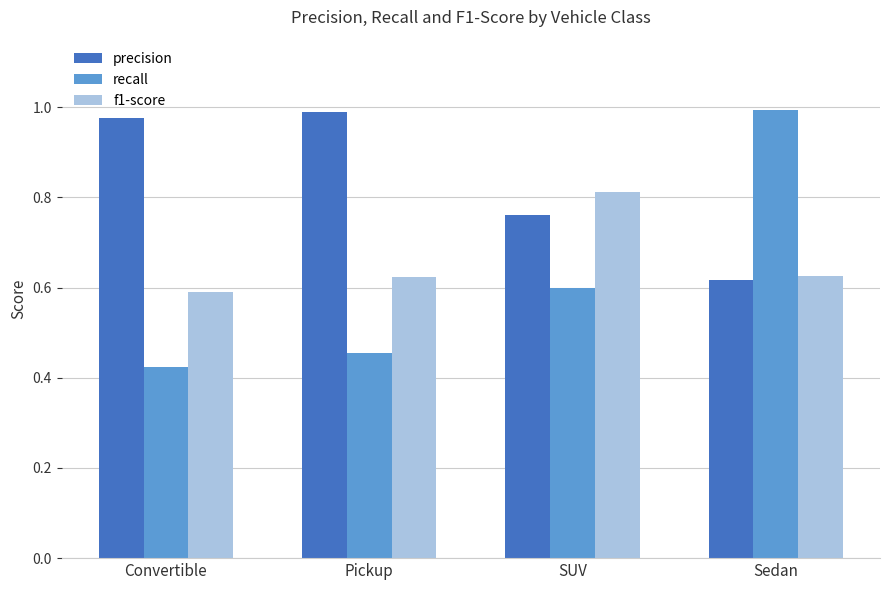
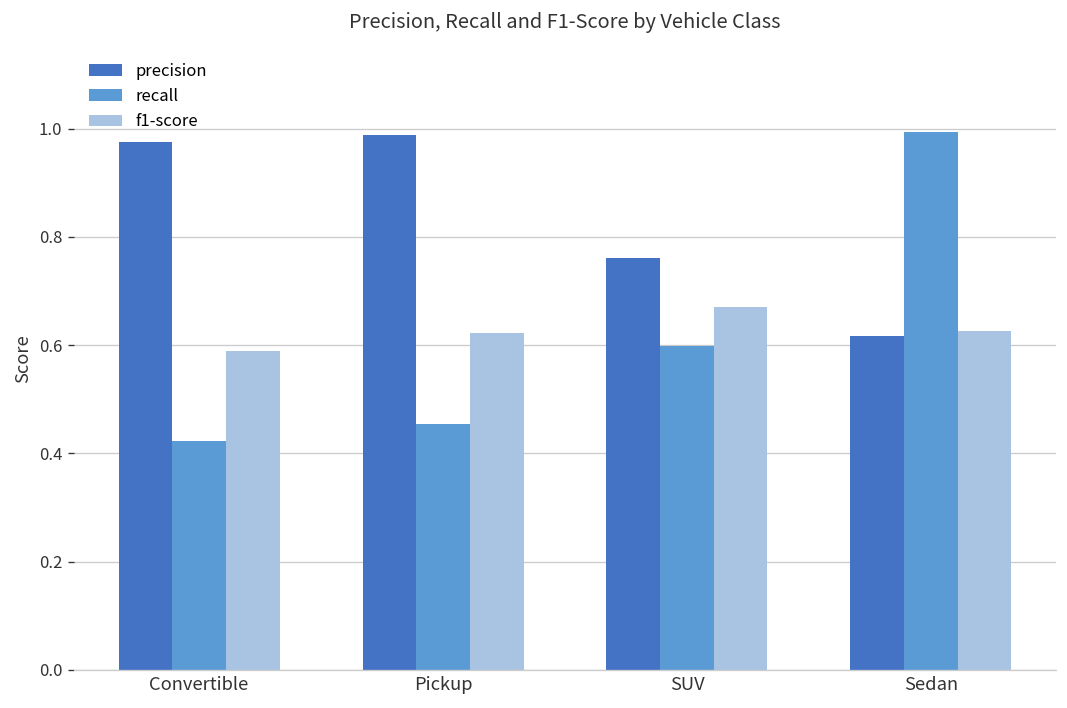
f1-score, SUV: 0.81 -> 0.67
